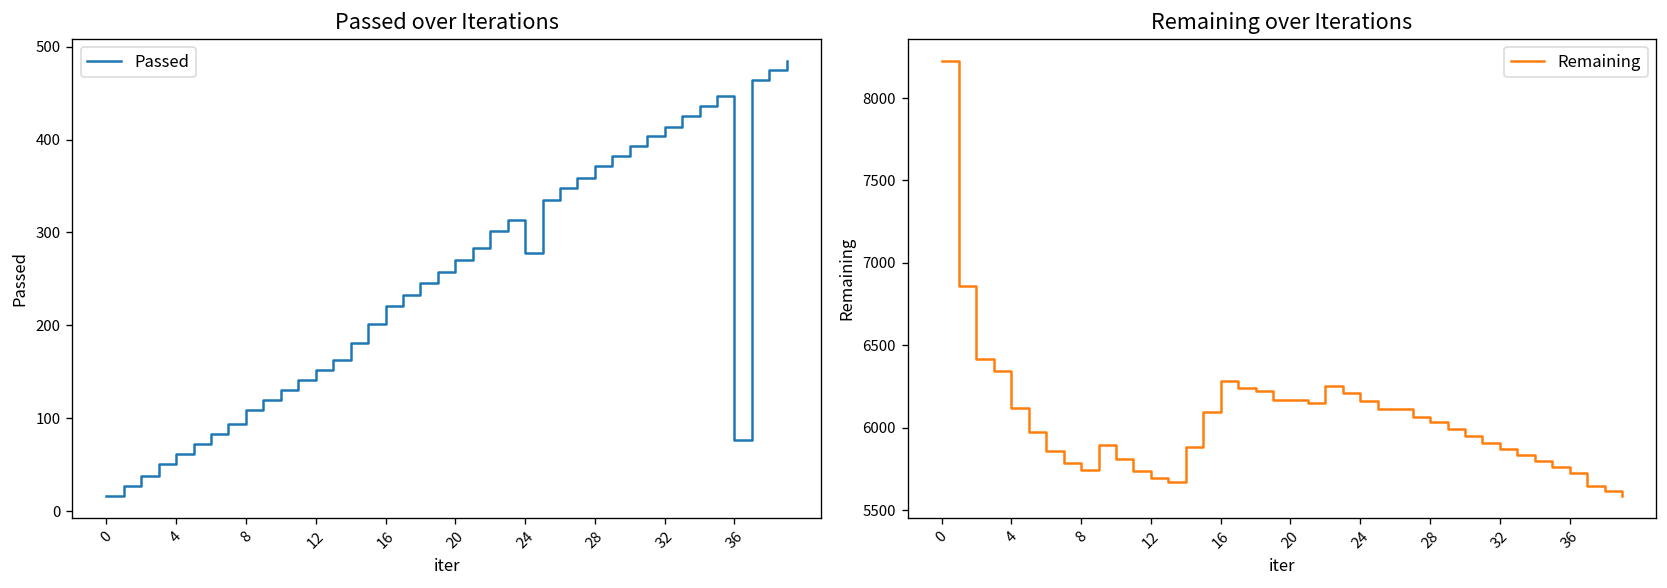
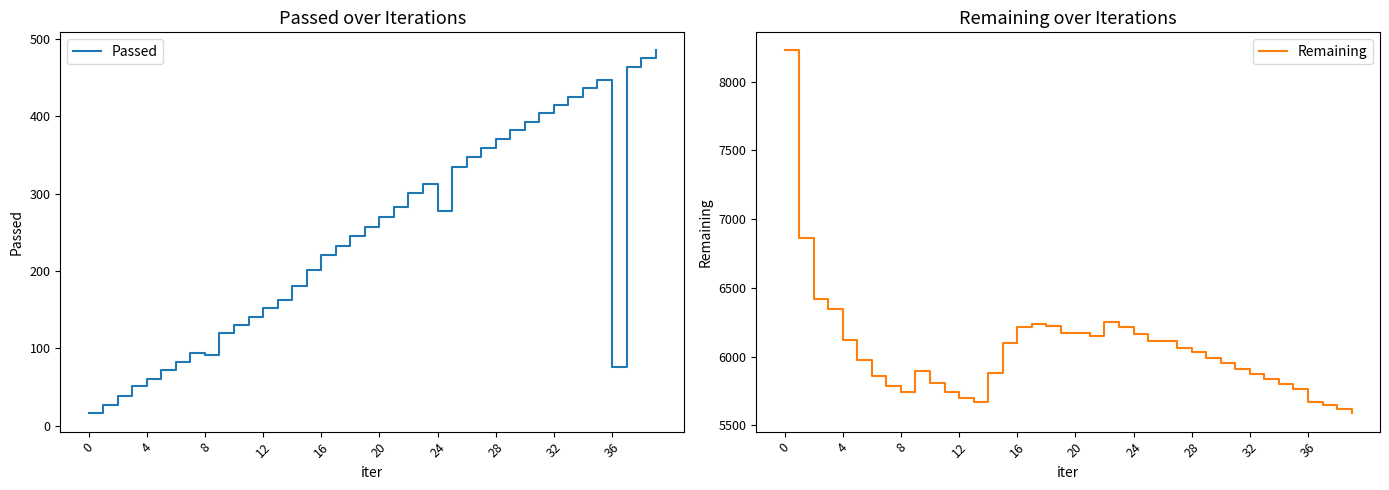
Passed over Iterations, 8: 110 -> 90
Remaining over Iterations, 16: 6280 -> 6220
Remaining over Iterations, 36: 5730 -> 5670
